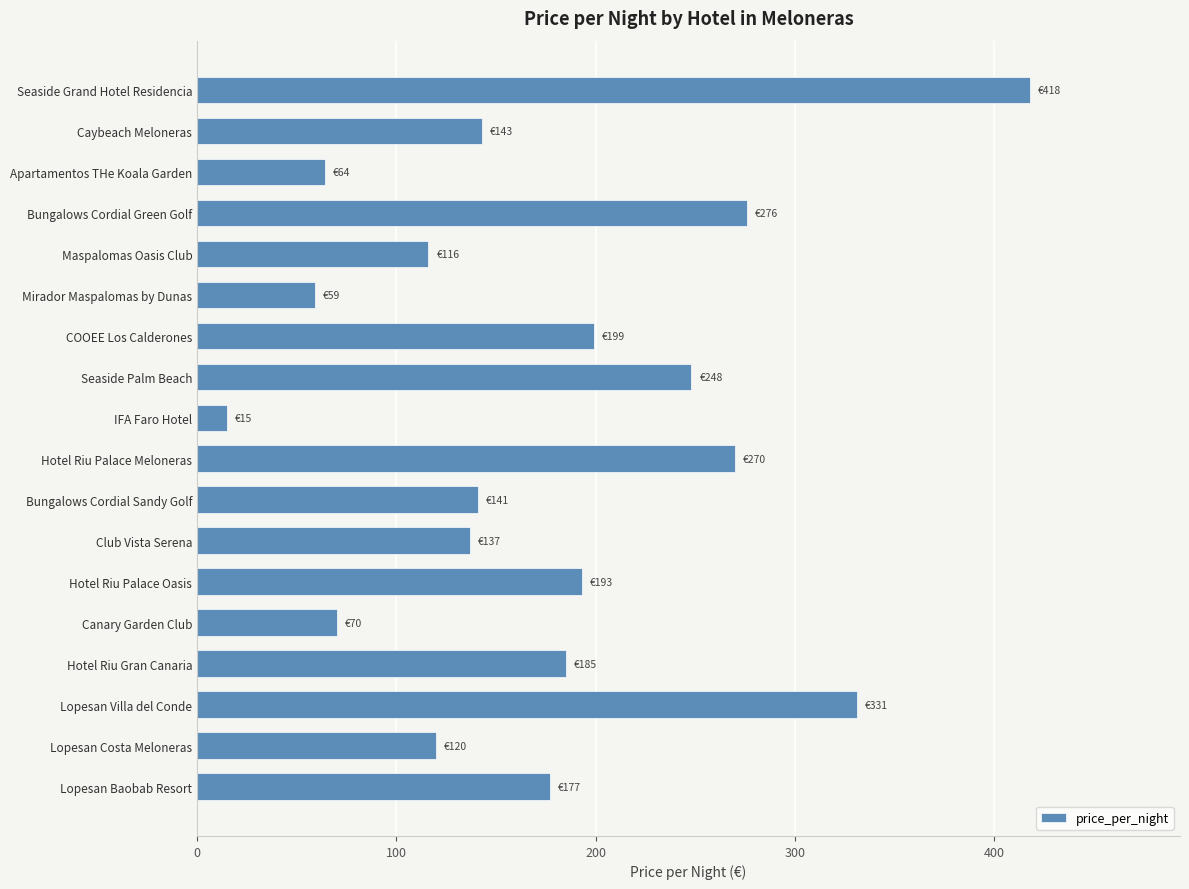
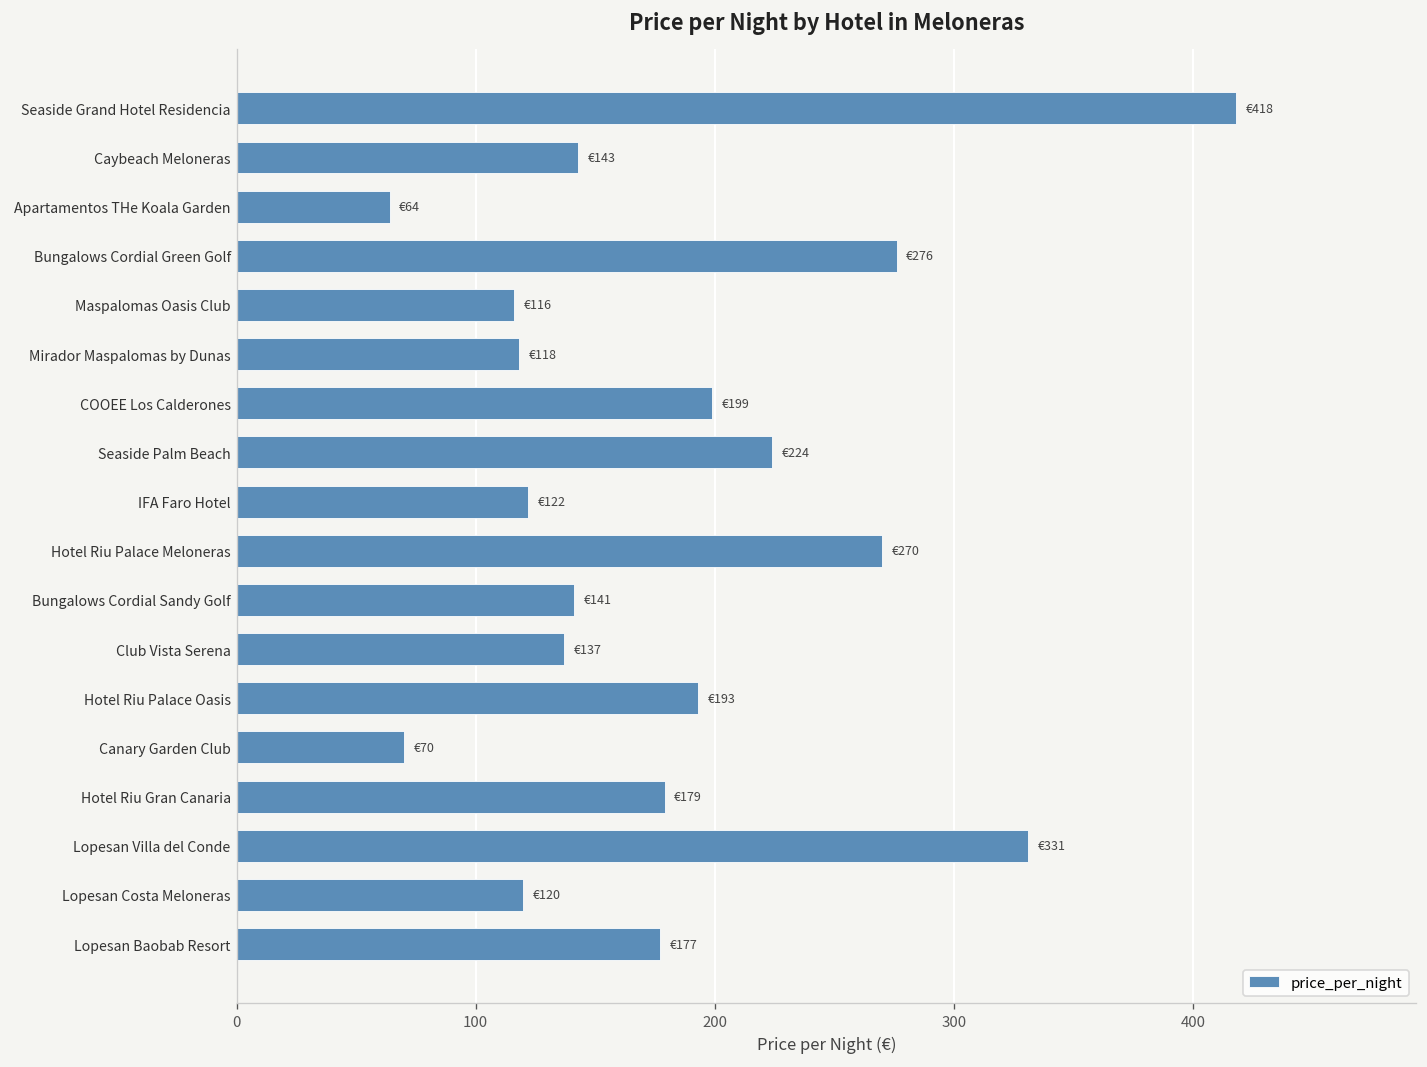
Mirador Maspalomas by Dunas: €59 -> €118
Seaside Palm Beach: €248 -> €224
IFA Faro Hotel: €15 -> €122
Hotel Riu Gran Canaria: €185 -> €179
